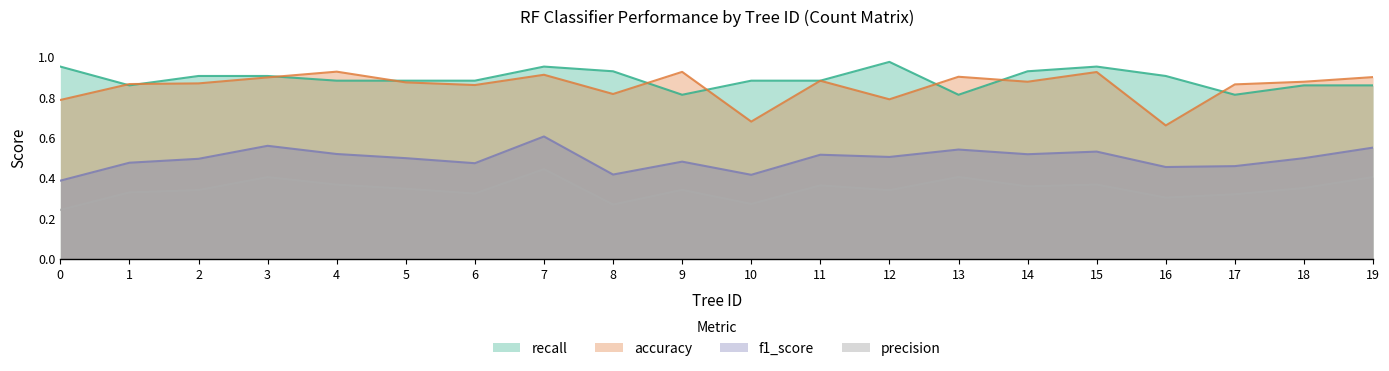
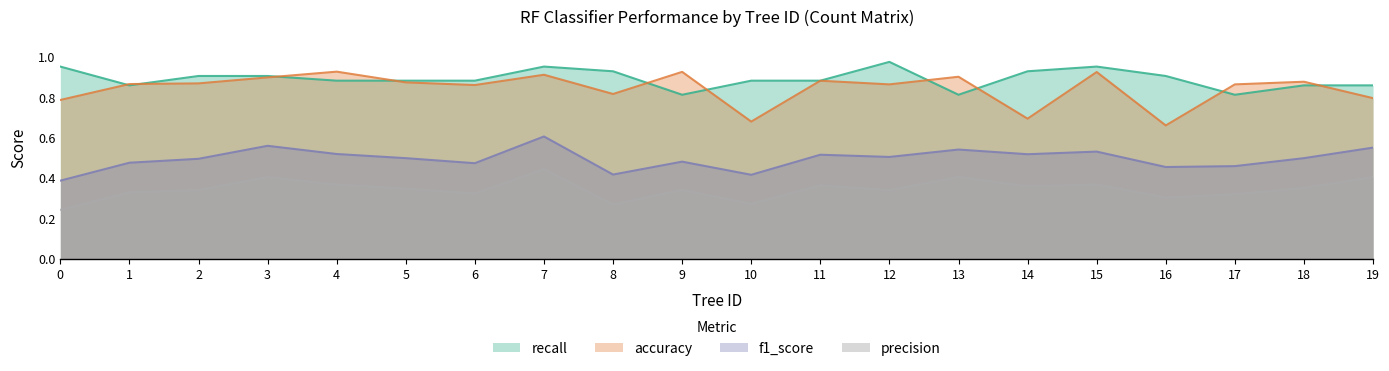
accuracy, 12: 0.79 -> 0.87
accuracy, 14: 0.88 -> 0.70
accuracy, 19: 0.90 -> 0.80
